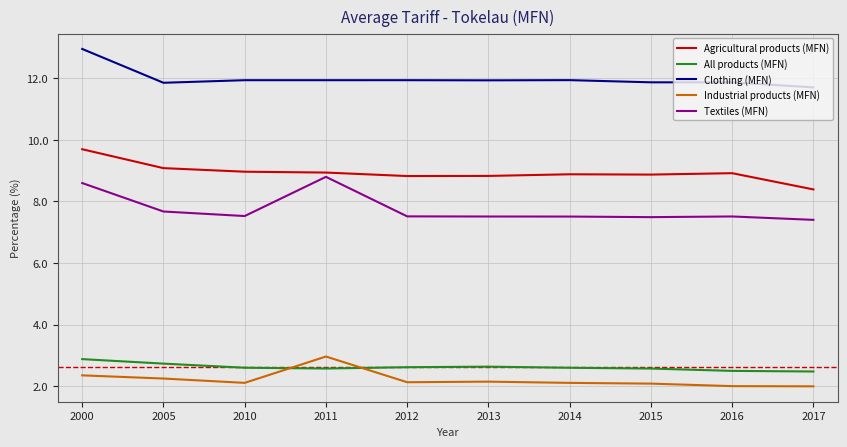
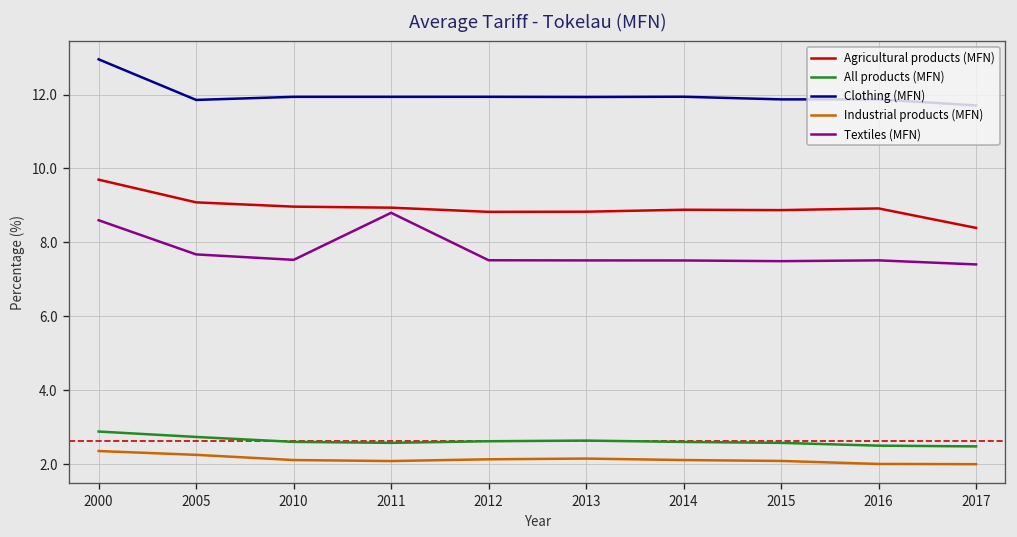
Industrial products (MFN), 2011: 3.0 -> 2.1
